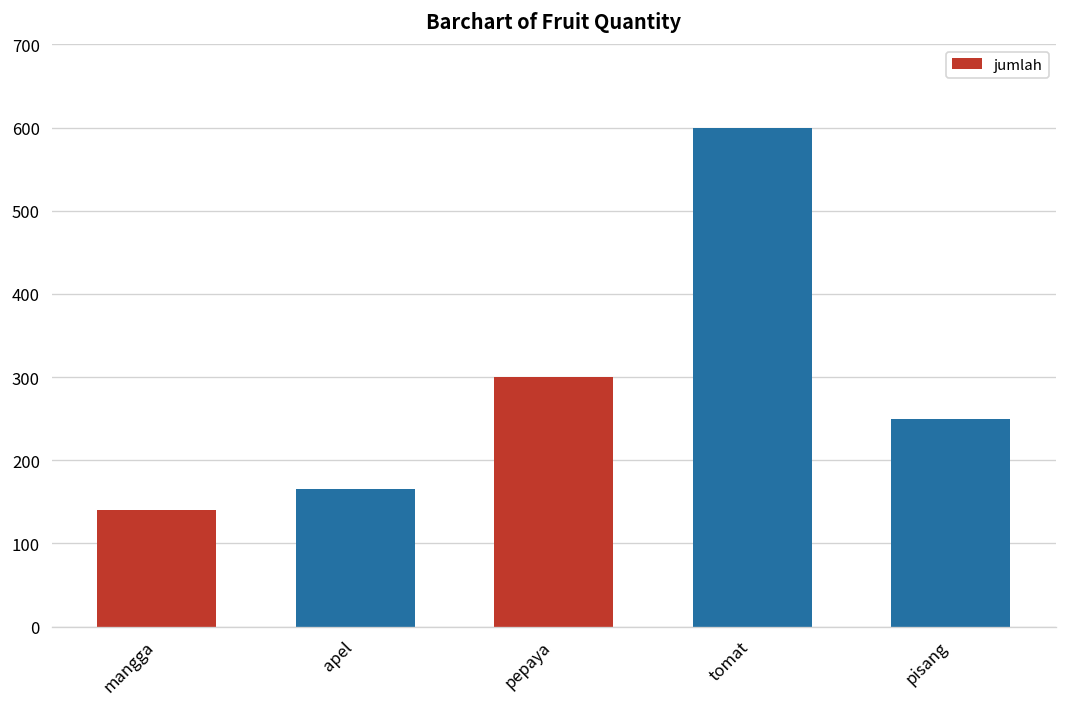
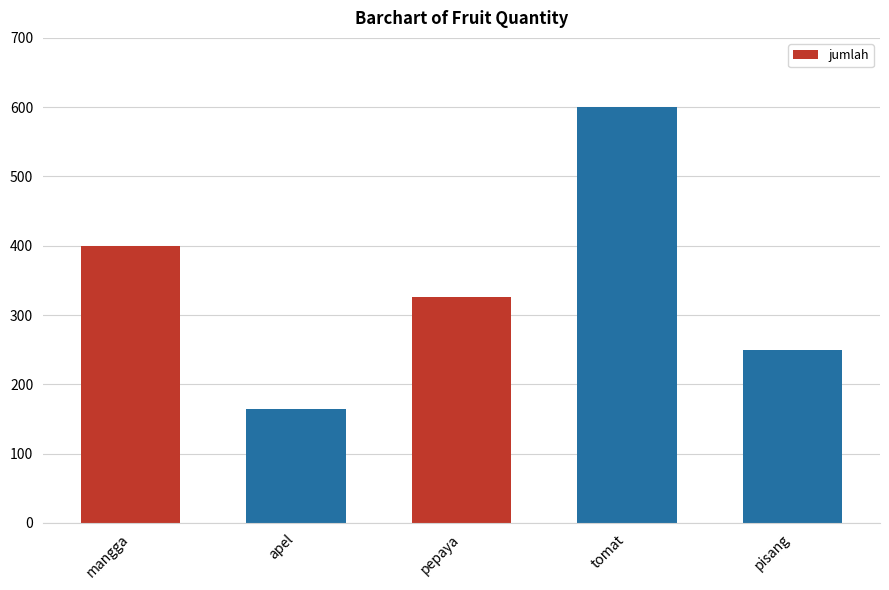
mangga: 140 -> 400
pepaya: 300 -> 330
